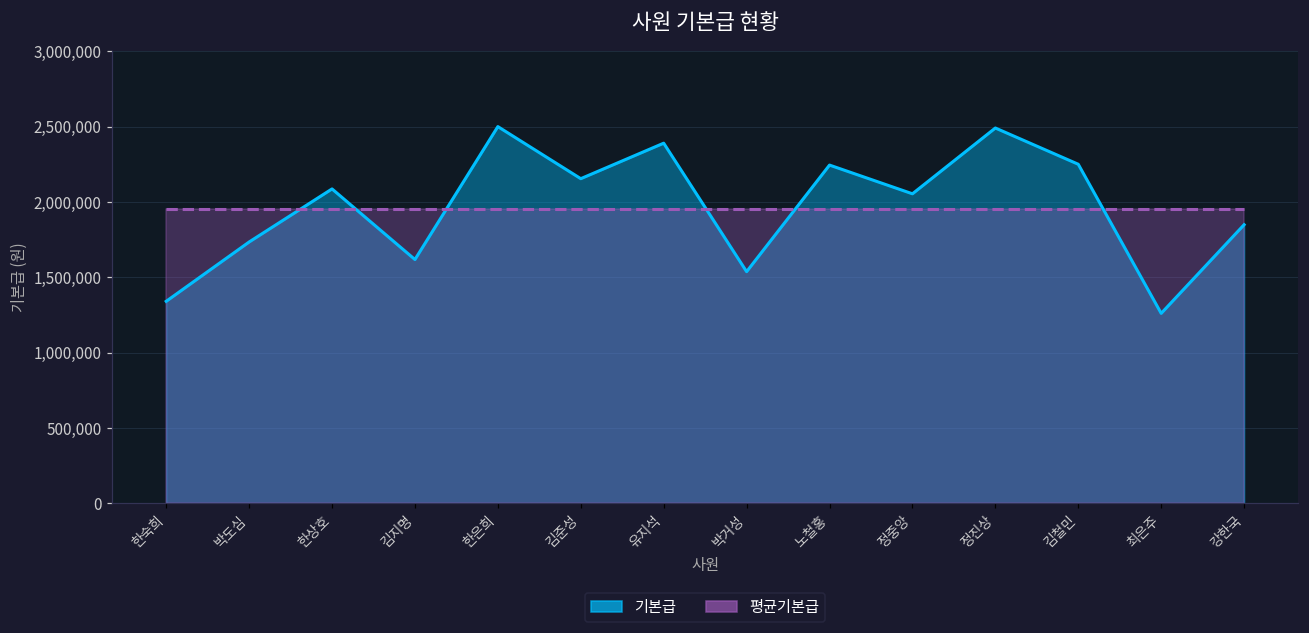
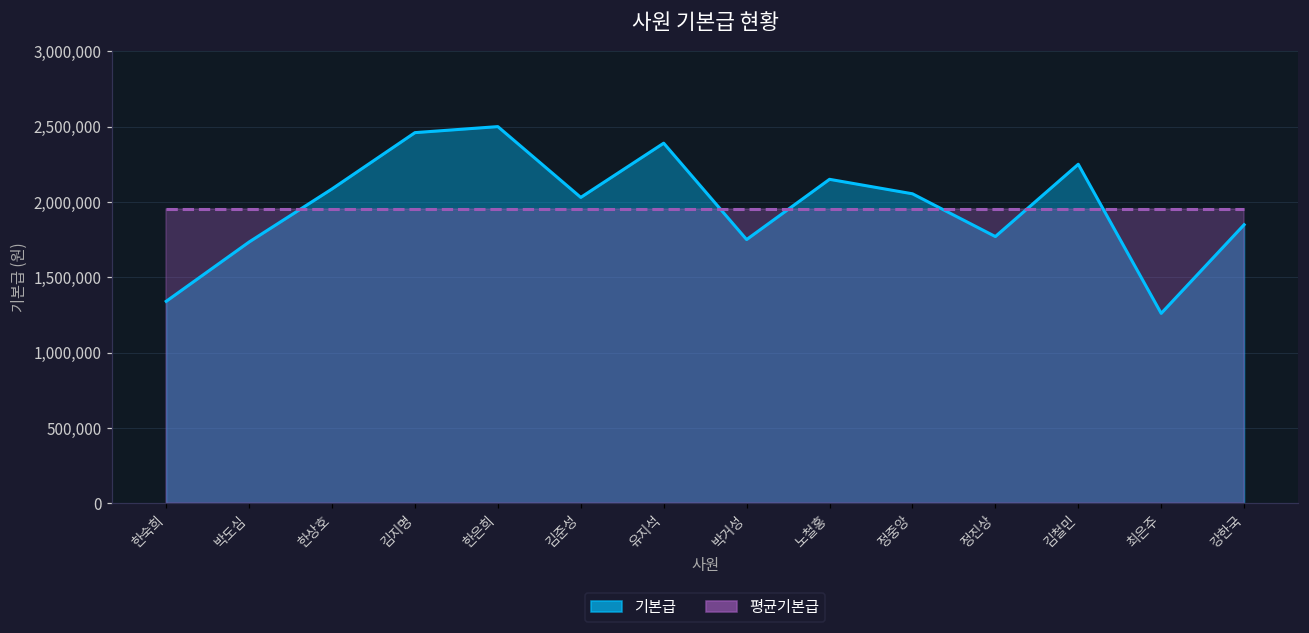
기본급, 김지명: 1,620,000 -> 2,460,000
기본급, 김준성: 2,150,000 -> 2,030,000
기본급, 박거성: 1,540,000 -> 1,750,000
기본급, 노철홍: 2,240,000 -> 2,150,000
기본급, 정진상: 2,490,000 -> 1,770,000
